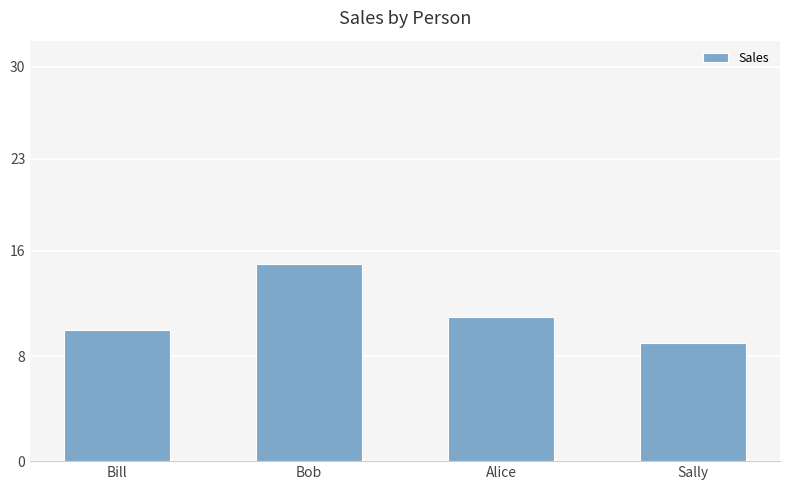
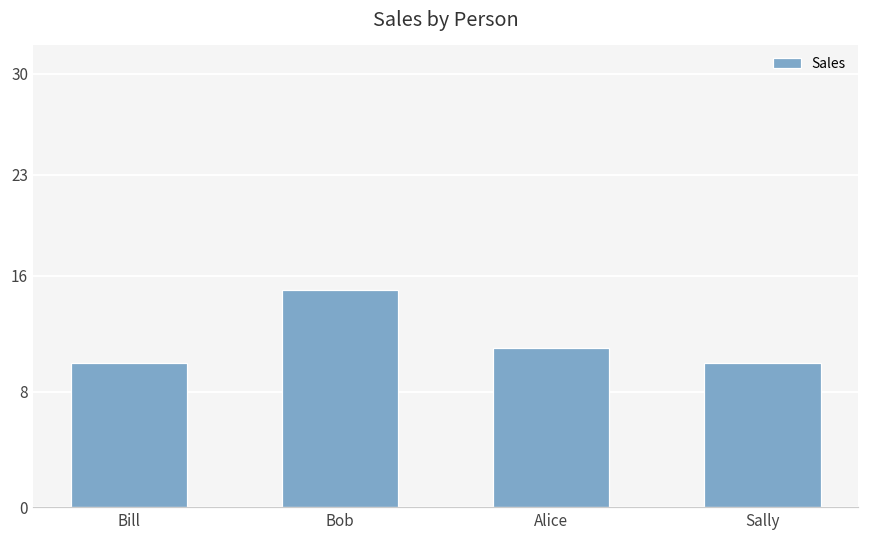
Sally: 9 -> 10
